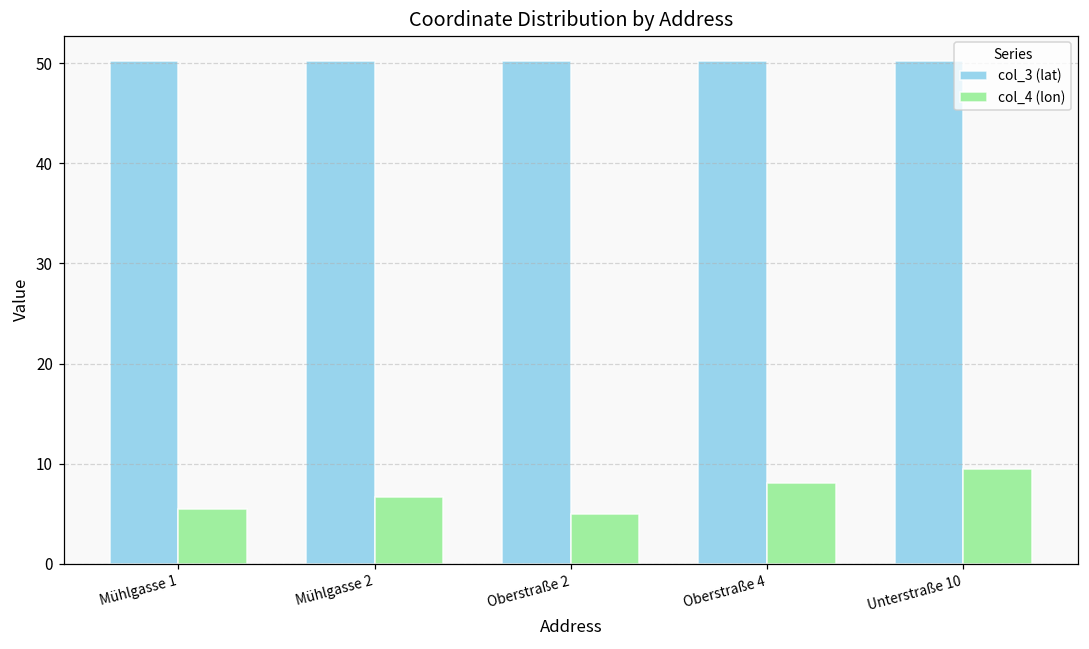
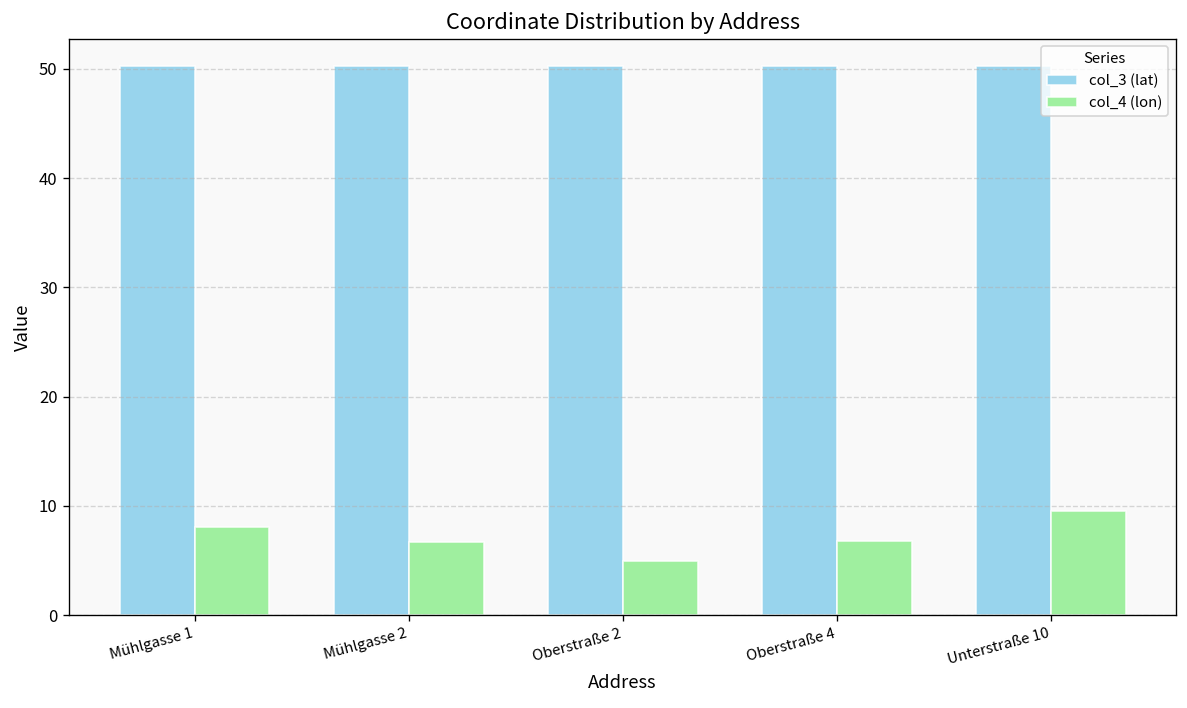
col_4 (lon), Mühlgasse 1: 6 -> 8
col_4 (lon), Oberstraße 4: 8 -> 7
